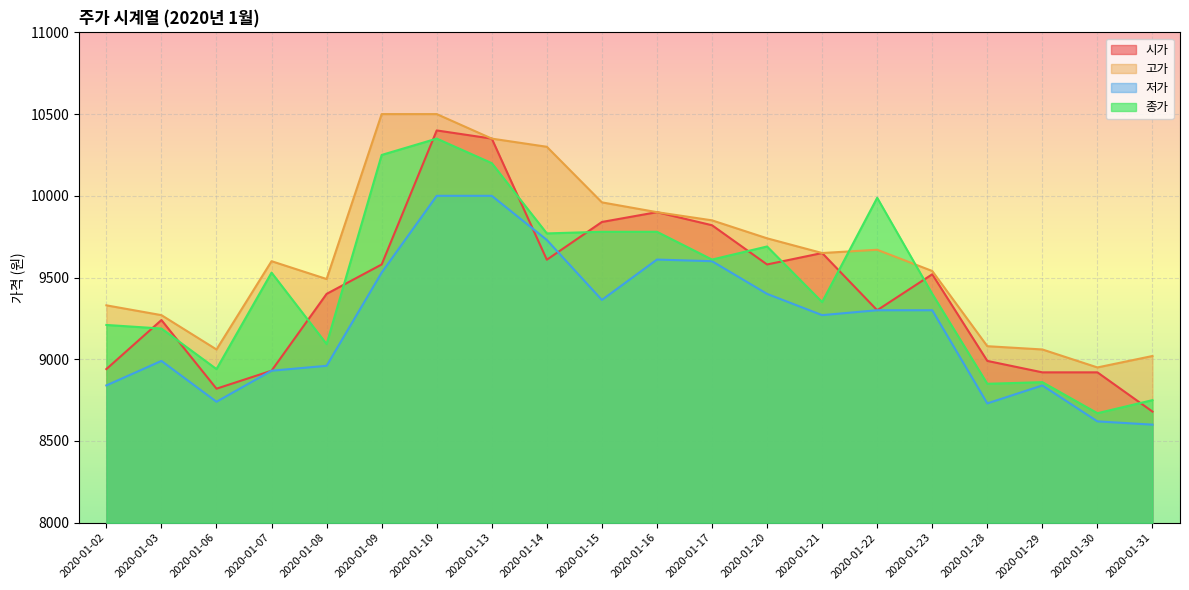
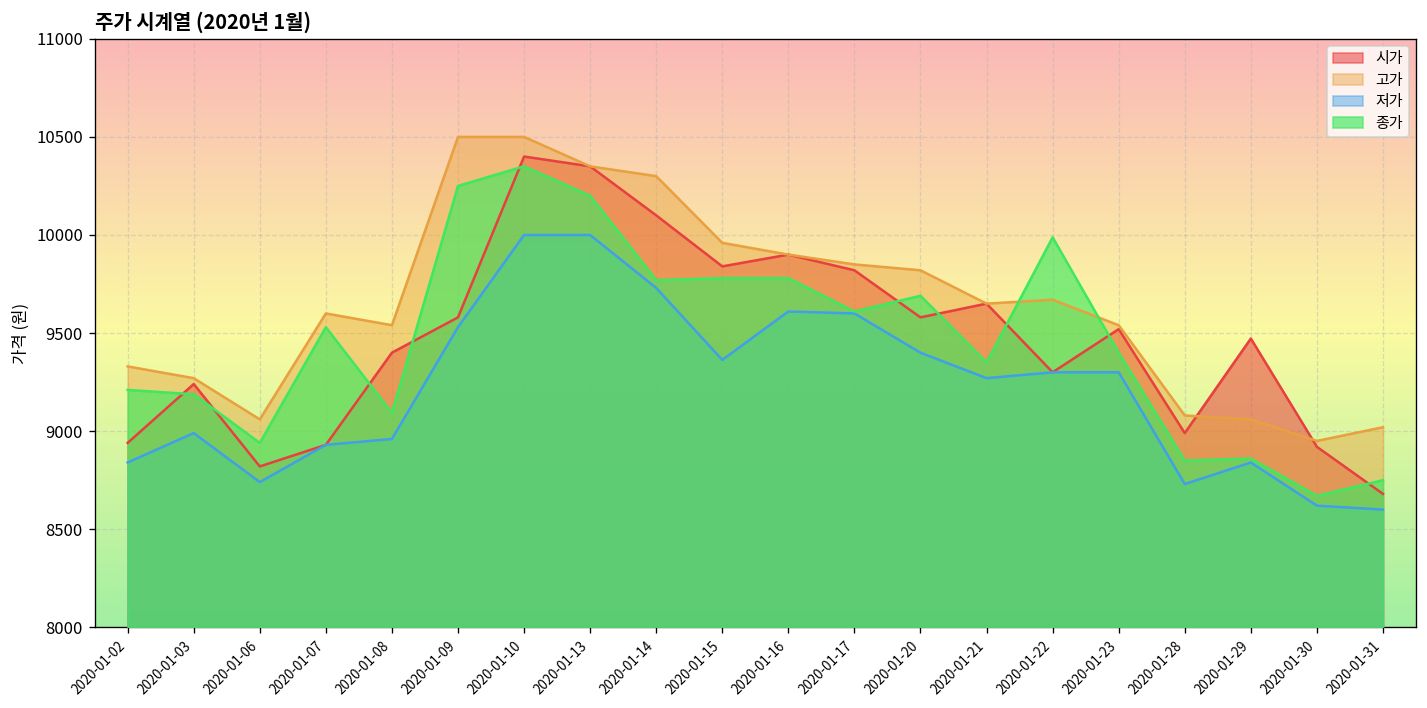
고가, 2020-01-08: 9490 -> 9540
시가, 2020-01-14: 9610 -> 10100
고가, 2020-01-20: 9740 -> 9820
시가, 2020-01-29: 8920 -> 9470
